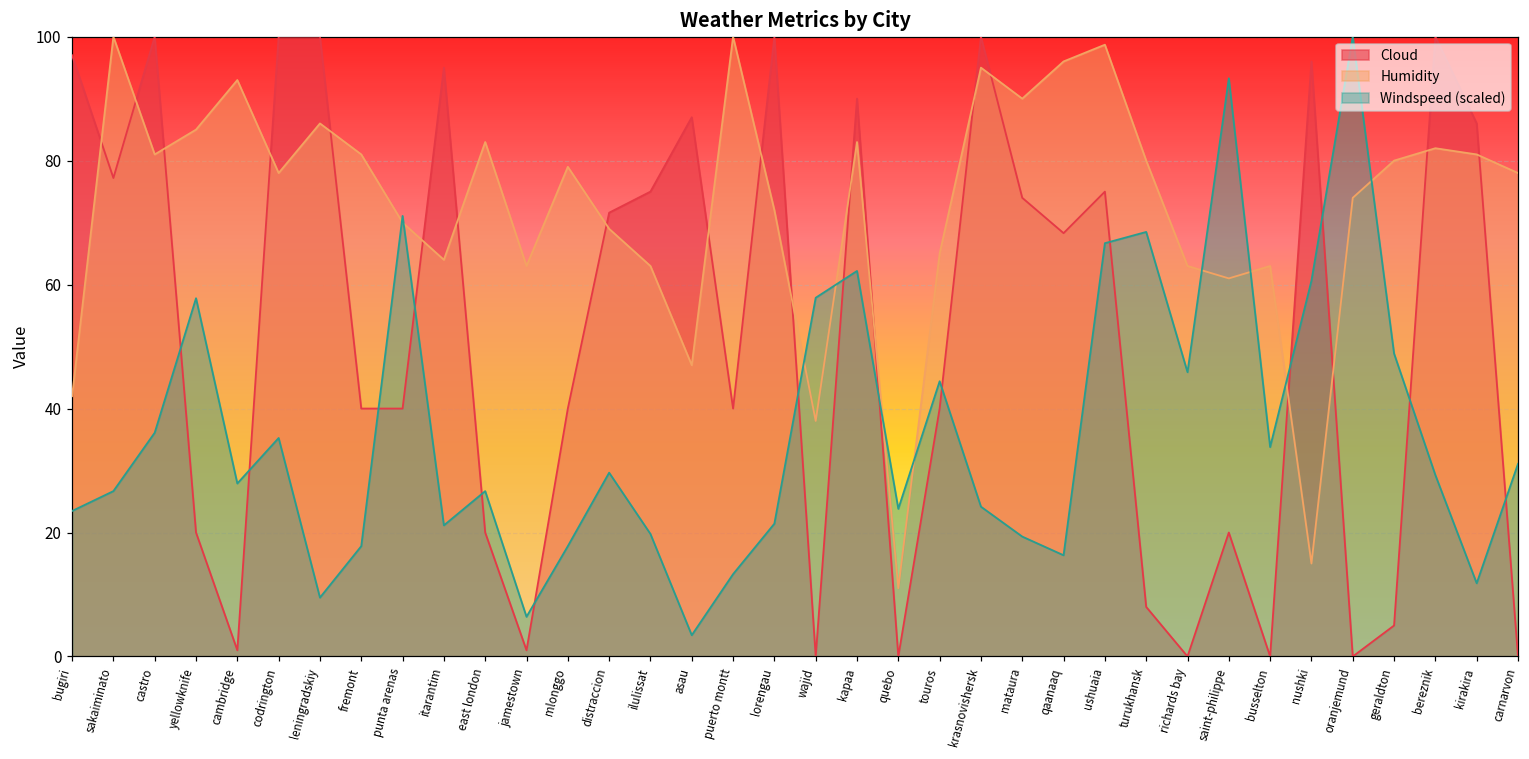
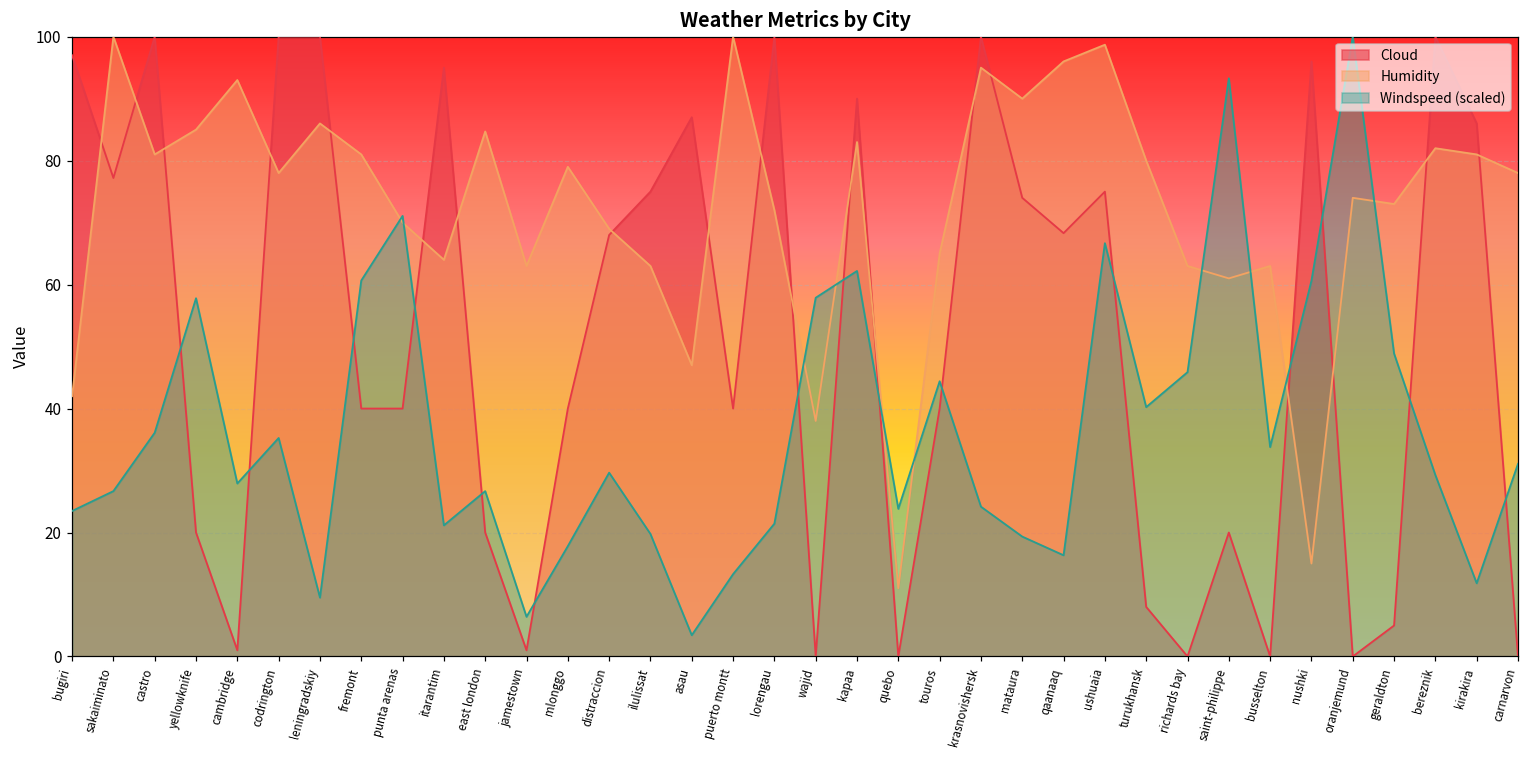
Windspeed (scaled), fremont: 18 -> 61
Humidity, east london: 83 -> 85
Cloud, distraccion: 72 -> 68
Windspeed (scaled), turukhansk: 68 -> 40
Humidity, geraldton: 80 -> 73
